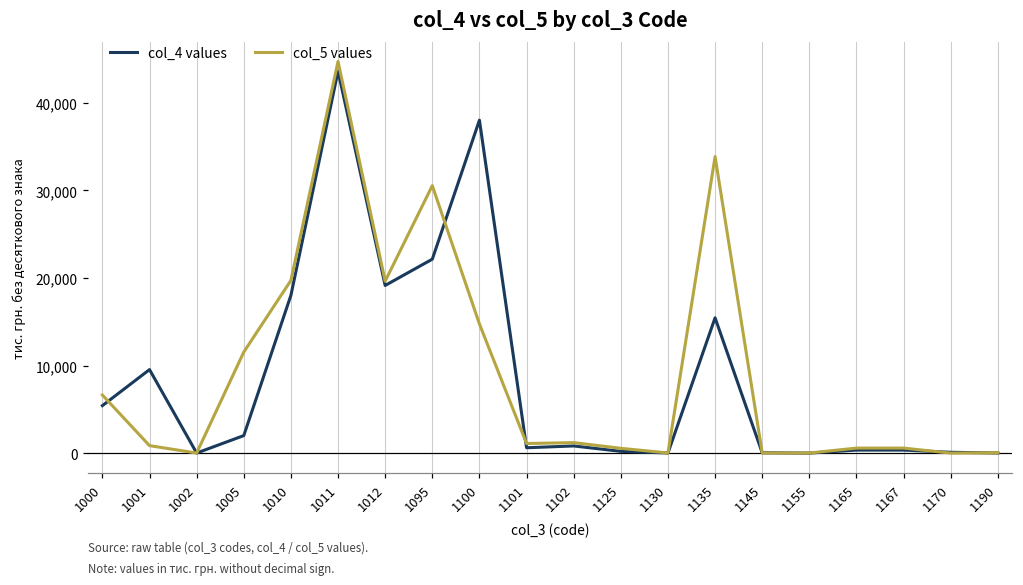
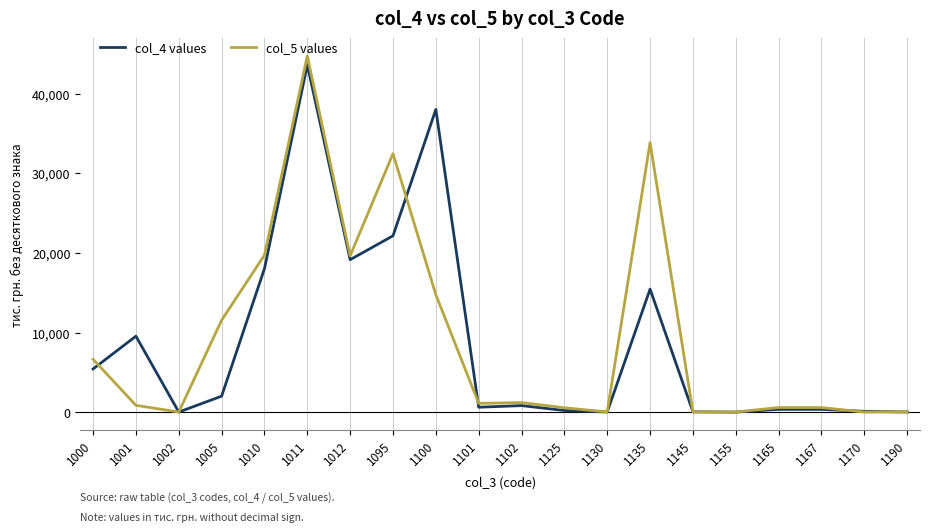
col_5 values, 1095: 31,000 -> 32,000
